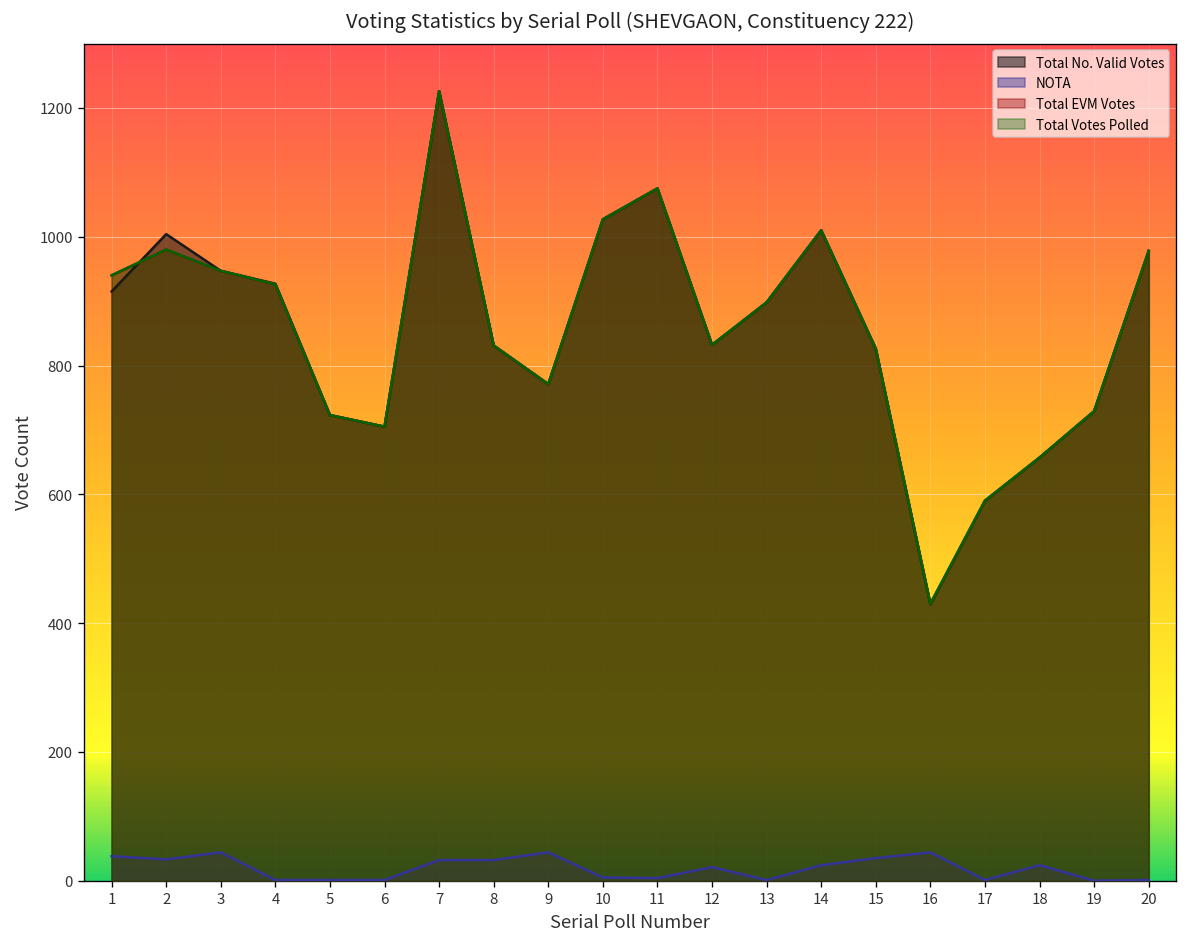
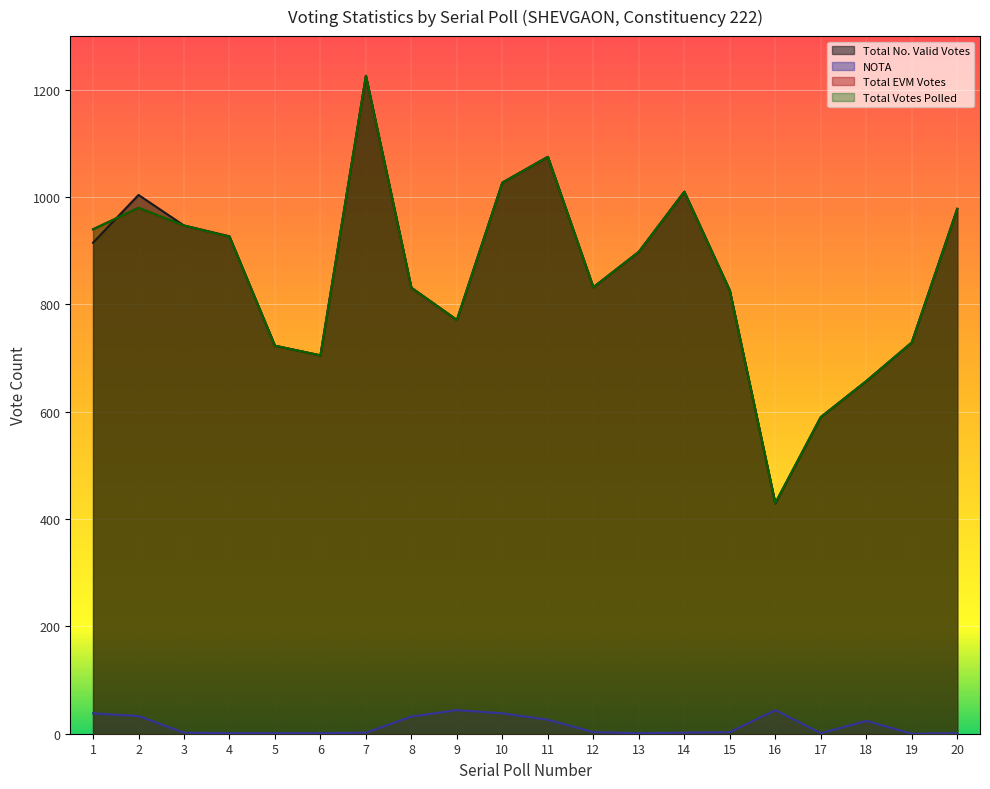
NOTA, 3: 40 -> 0
NOTA, 7: 30 -> 0
NOTA, 10: 10 -> 40
NOTA, 11: 0 -> 30
NOTA, 12: 20 -> 0
NOTA, 14: 20 -> 0
NOTA, 15: 40 -> 0
